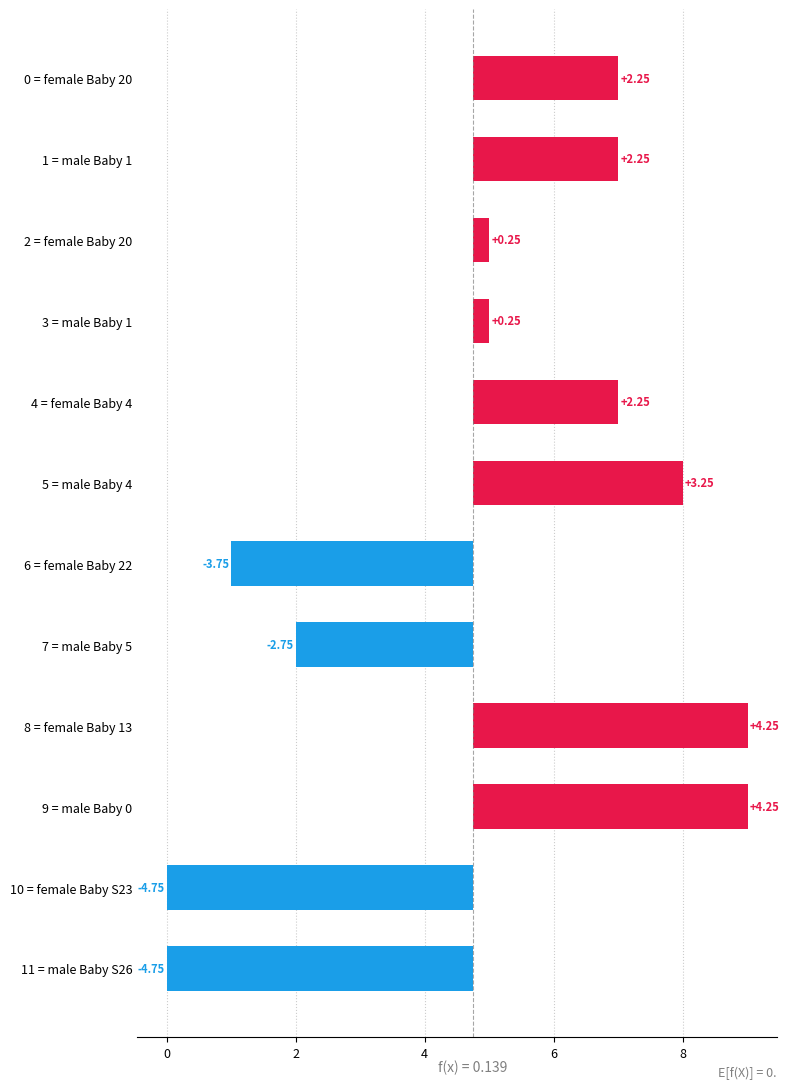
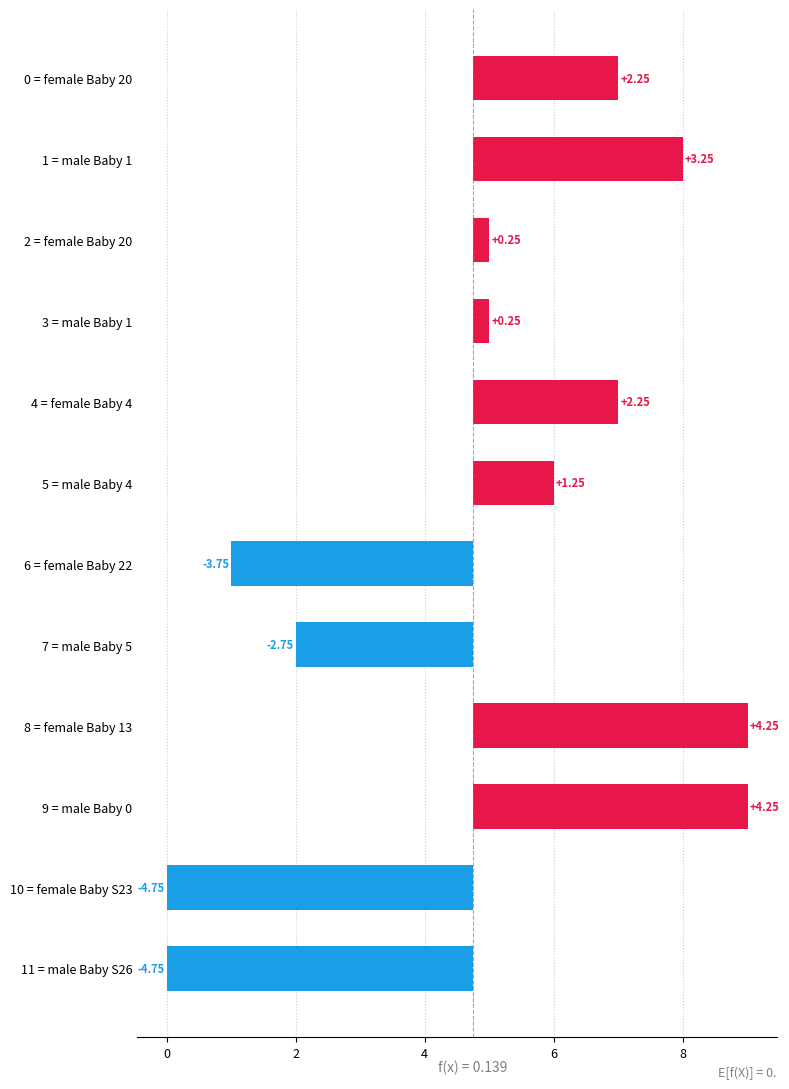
1 = male Baby 1: +2.25 -> +3.25
5 = male Baby 4: +3.25 -> +1.25
